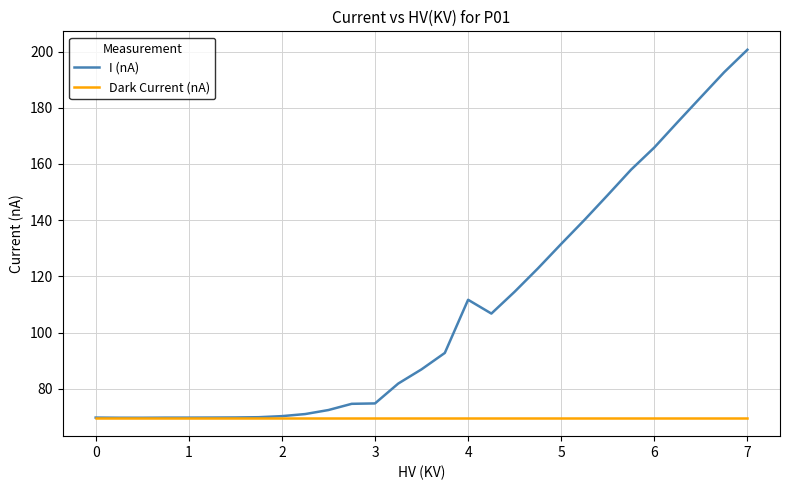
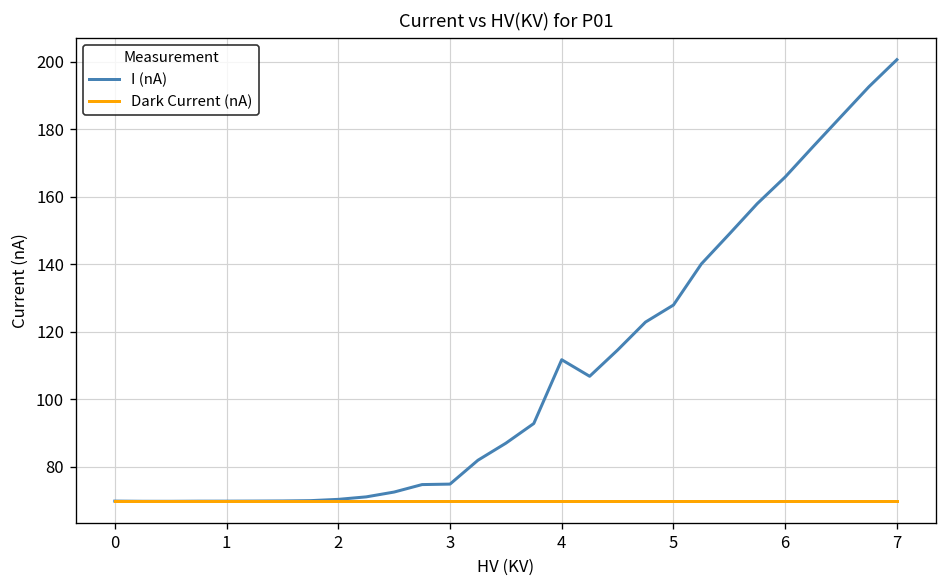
I (nA), 5: 132 -> 128
